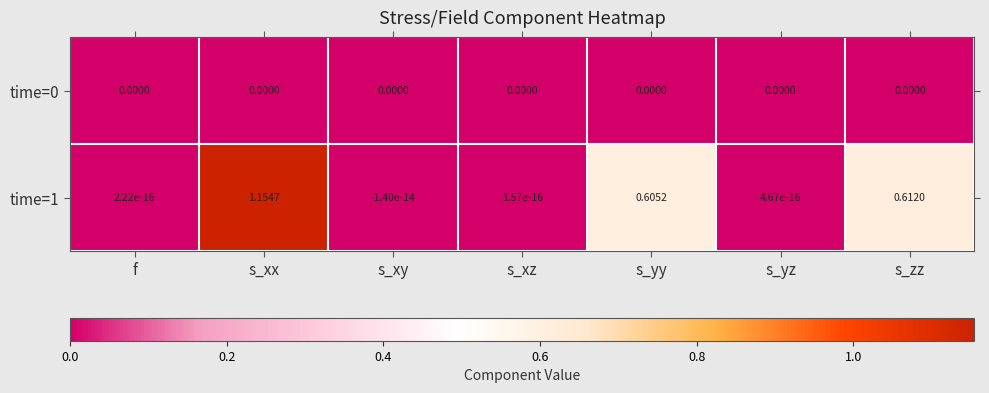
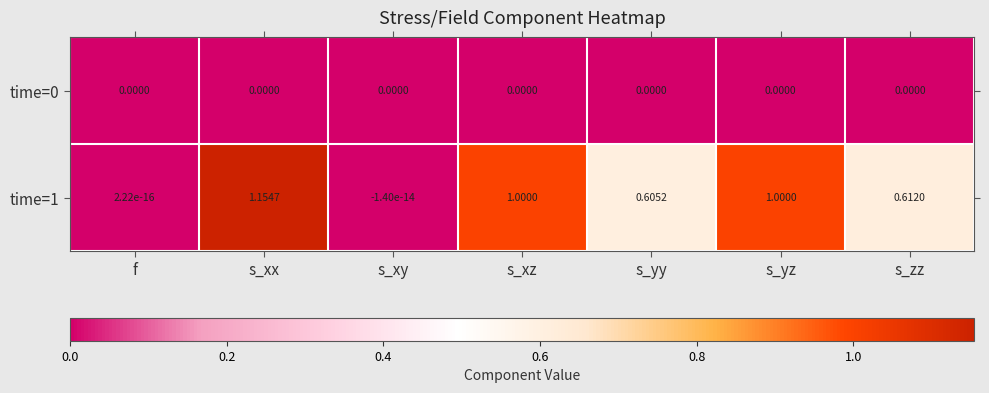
time=1, s_xz: 1.57e-16 -> 1.0000
time=1, s_yz: 4.67e-16 -> 1.0000
